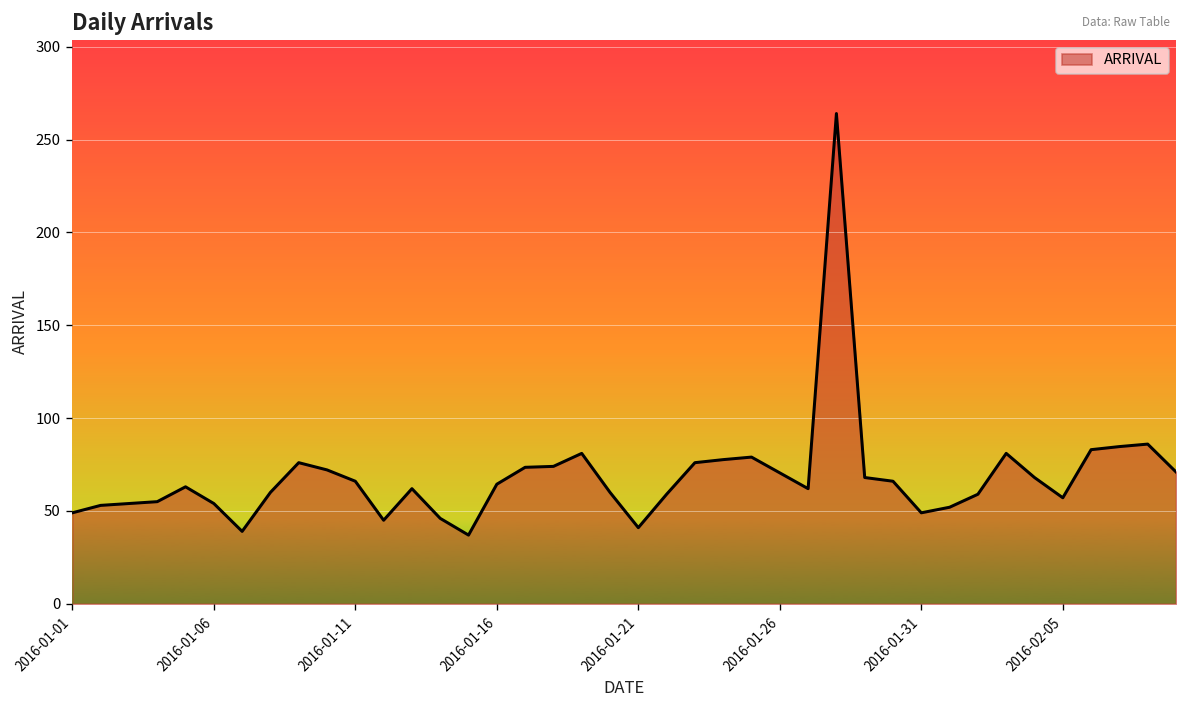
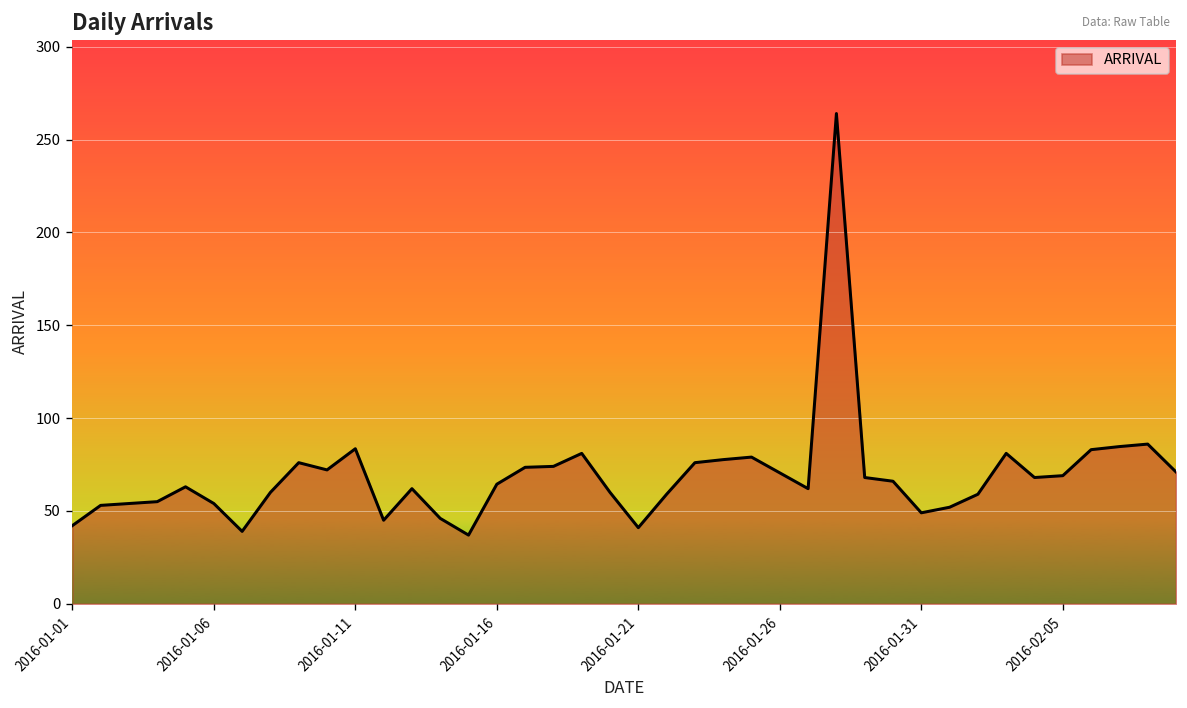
2016-01-01: 49 -> 42
2016-01-11: 66 -> 84
2016-02-05: 57 -> 69
